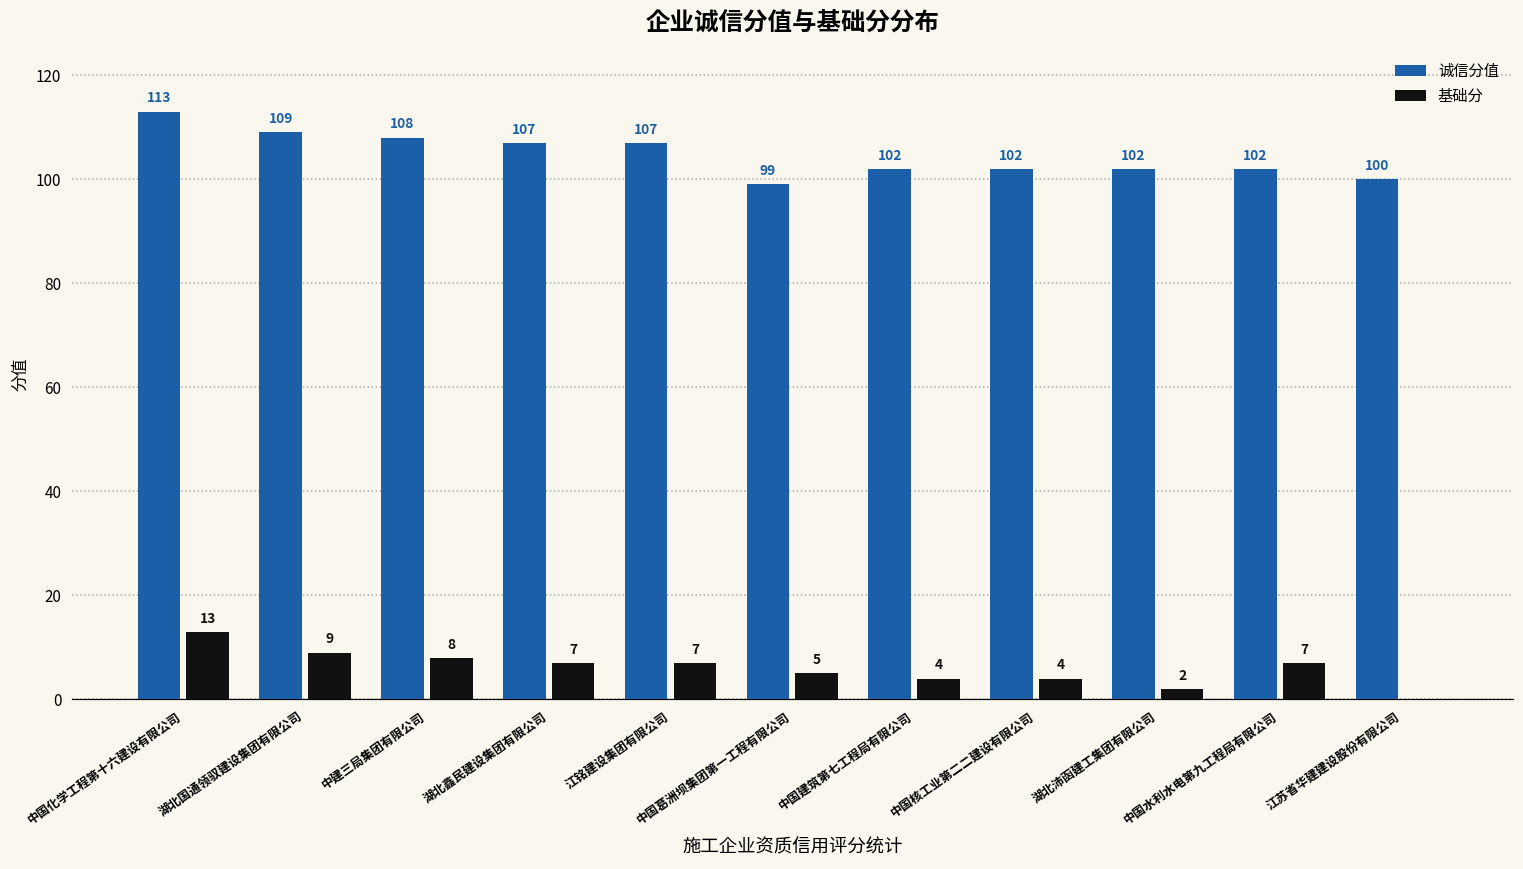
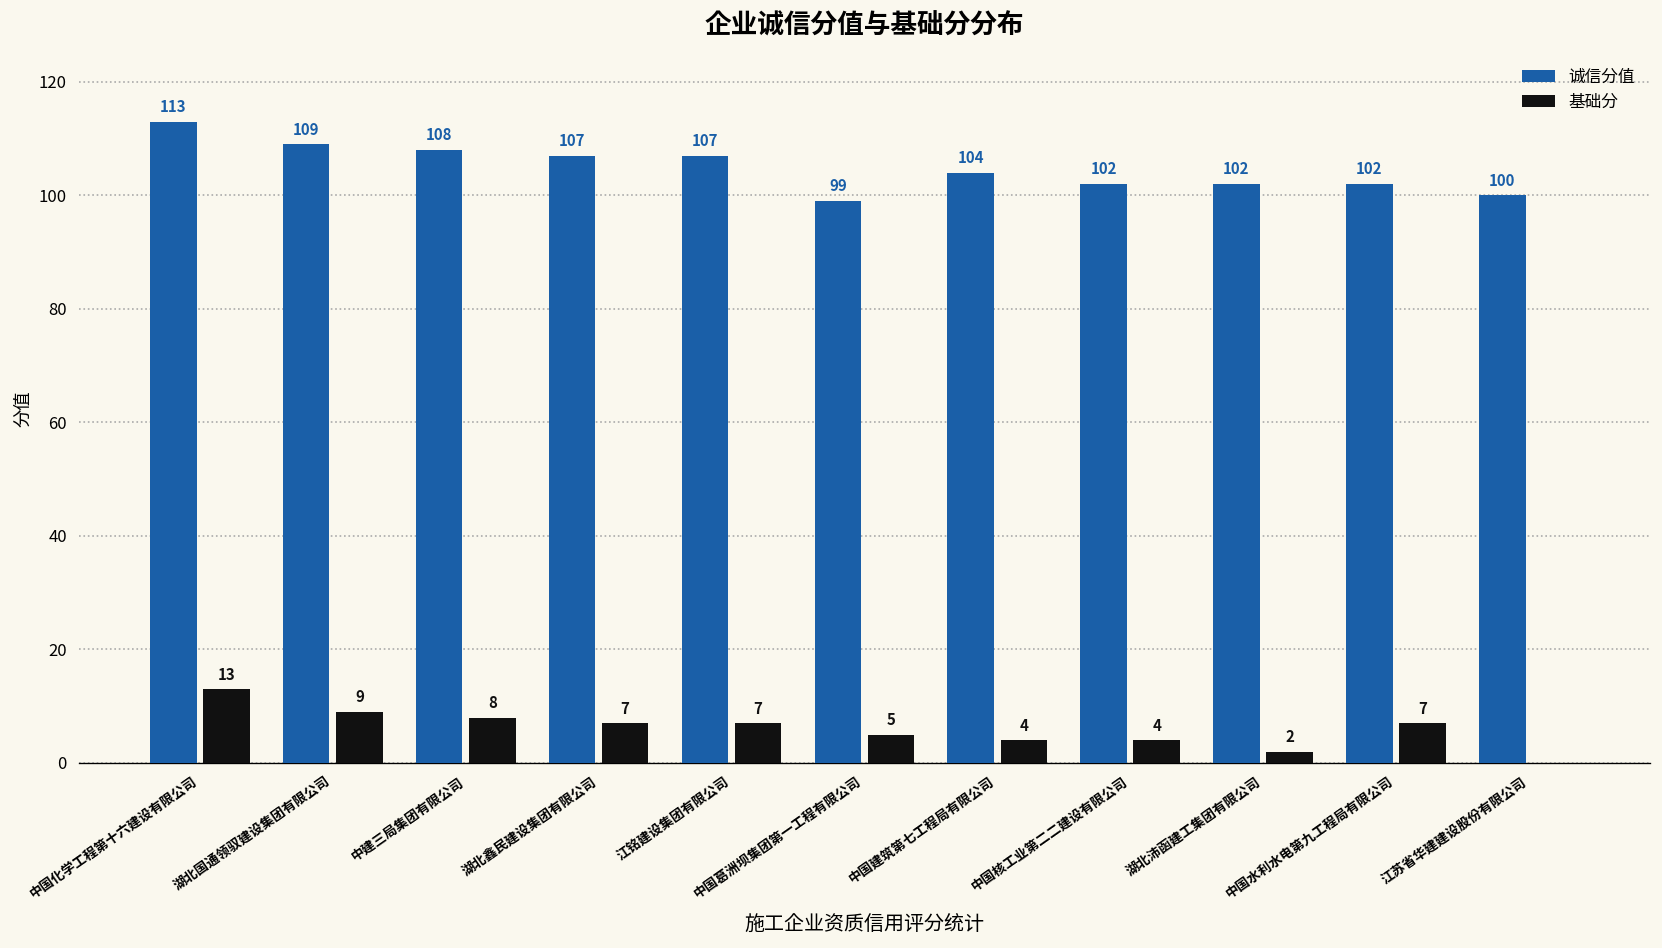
诚信分值, 中国建筑第七工程局有限公司: 102 -> 104
